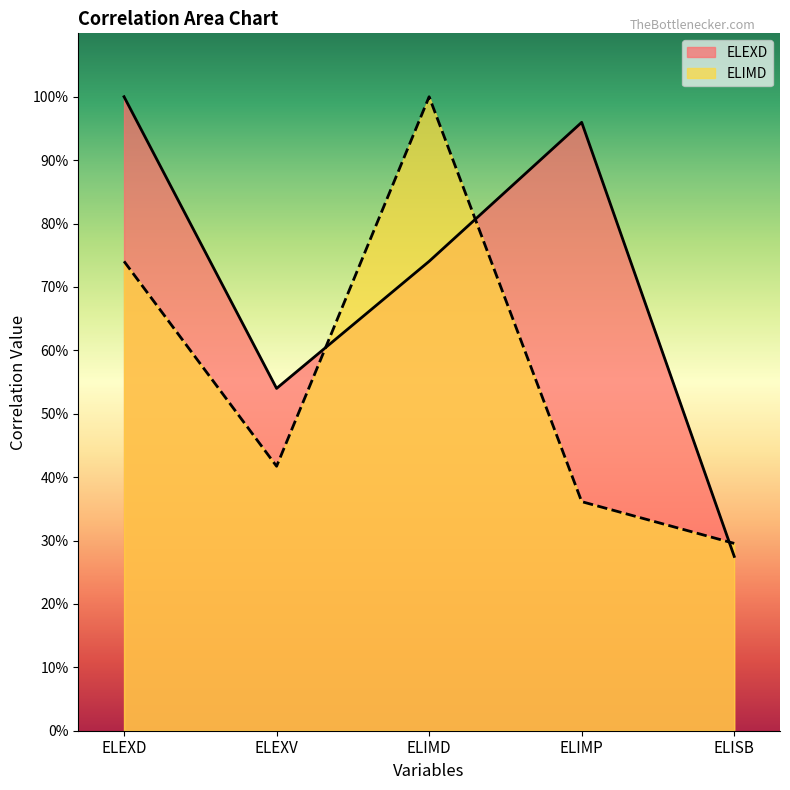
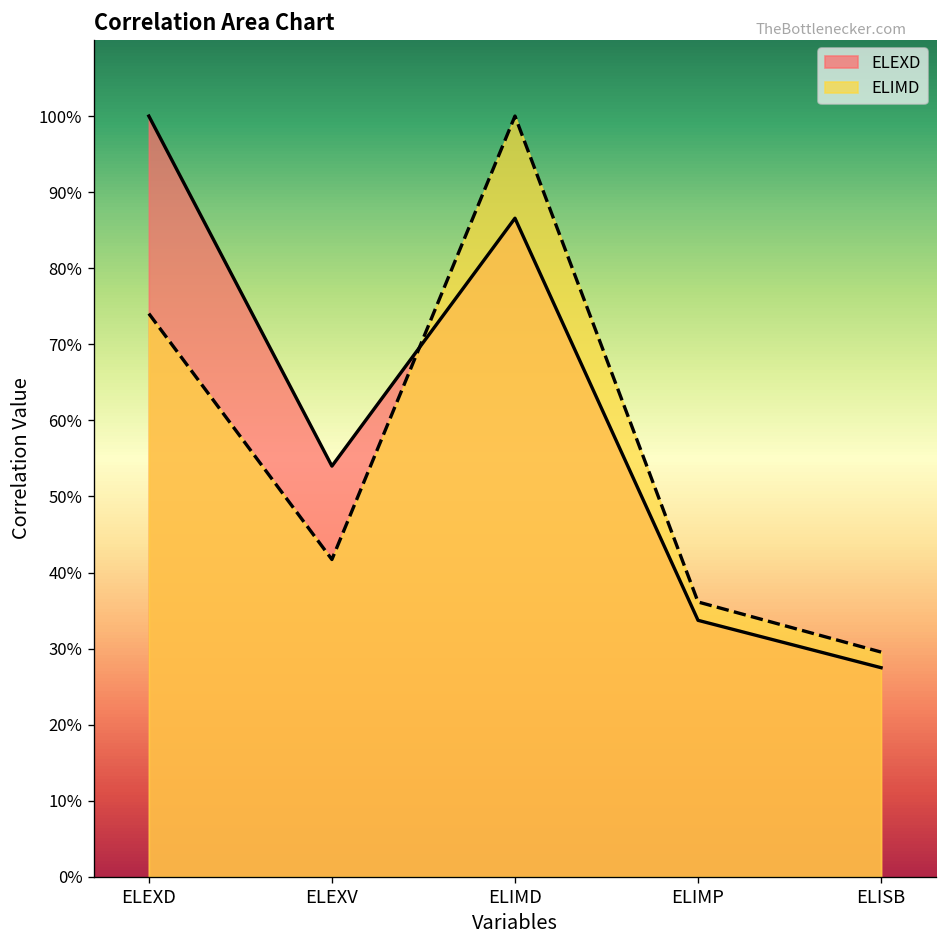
ELEXD, ELIMD: 74% -> 87%
ELEXD, ELIMP: 96% -> 34%
